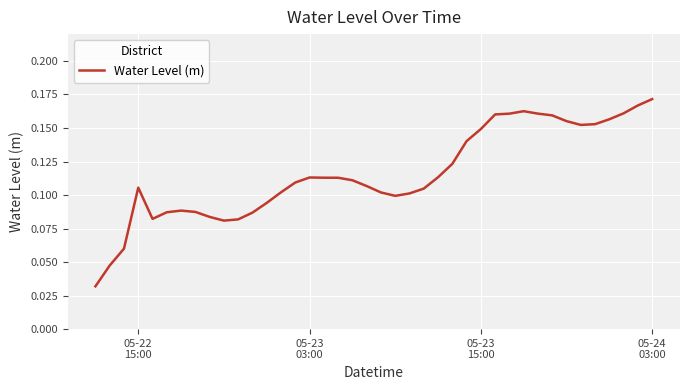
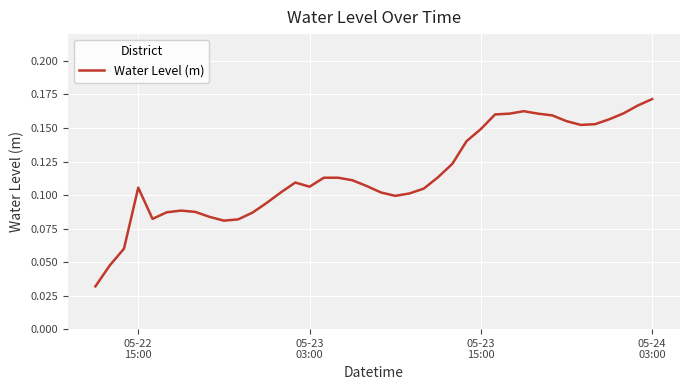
05-23 03:00: 0.113 -> 0.106
